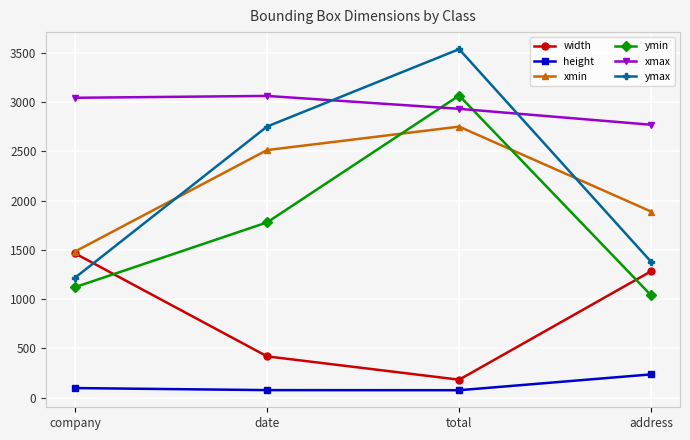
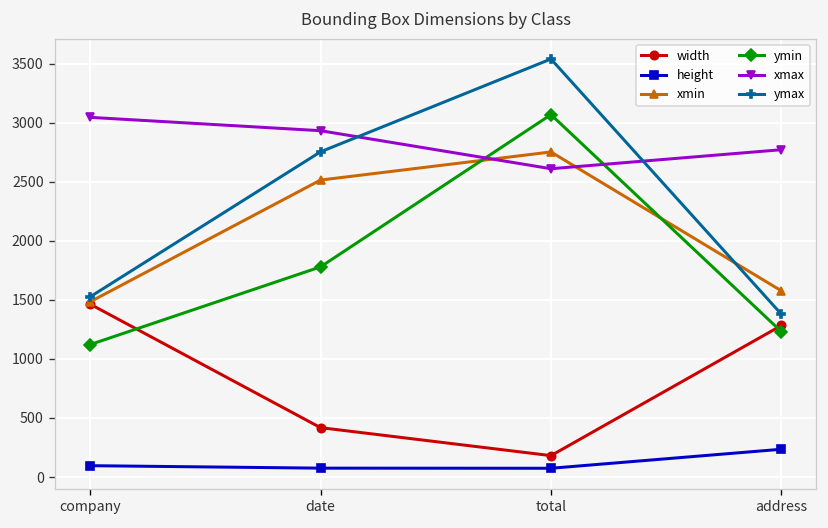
ymax, company: 1200 -> 1500
xmax, date: 3100 -> 2900
xmax, total: 2900 -> 2600
xmin, address: 1900 -> 1600
ymin, address: 1000 -> 1200
